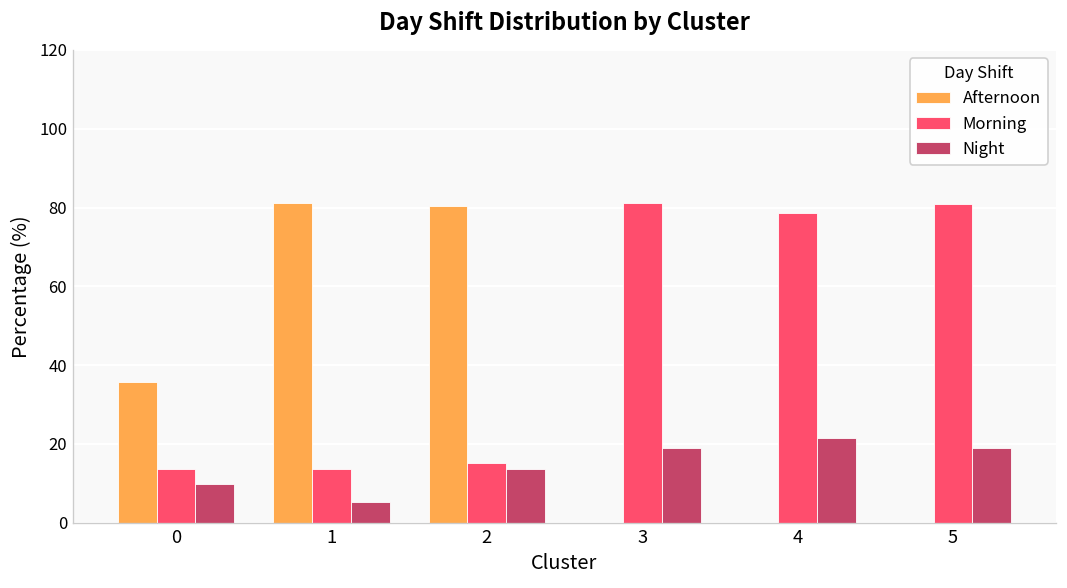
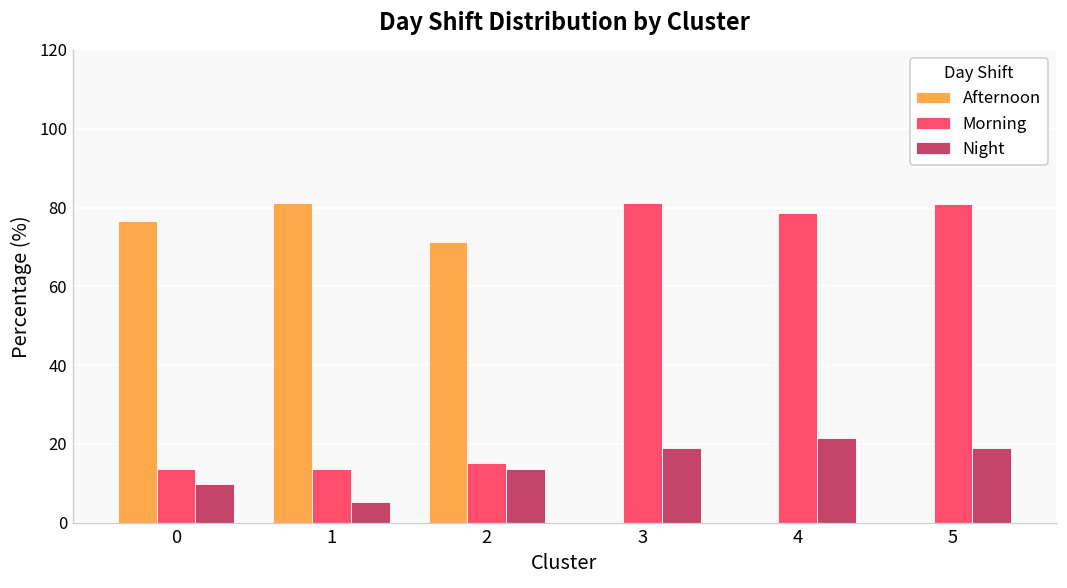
Afternoon, 0: 36 -> 77
Afternoon, 2: 80 -> 71
